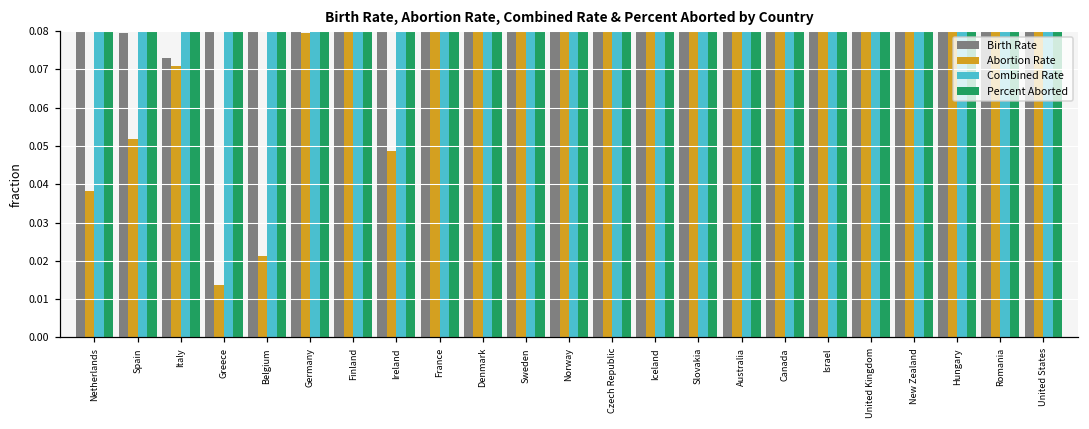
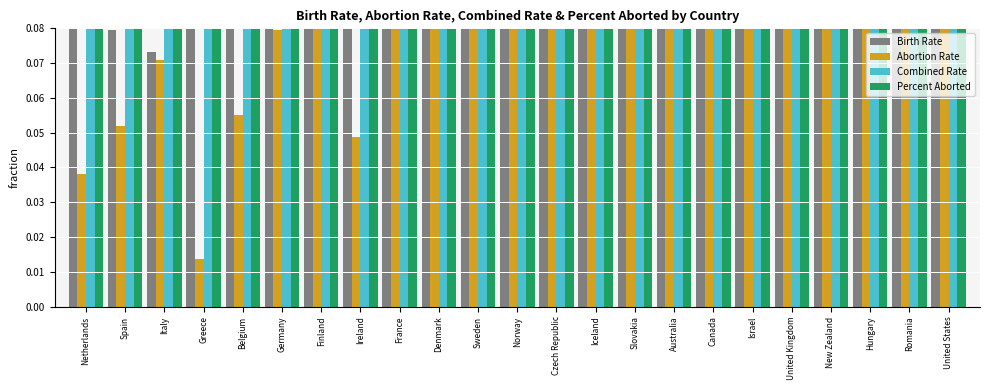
Abortion Rate, Belgium: 0.021 -> 0.055
